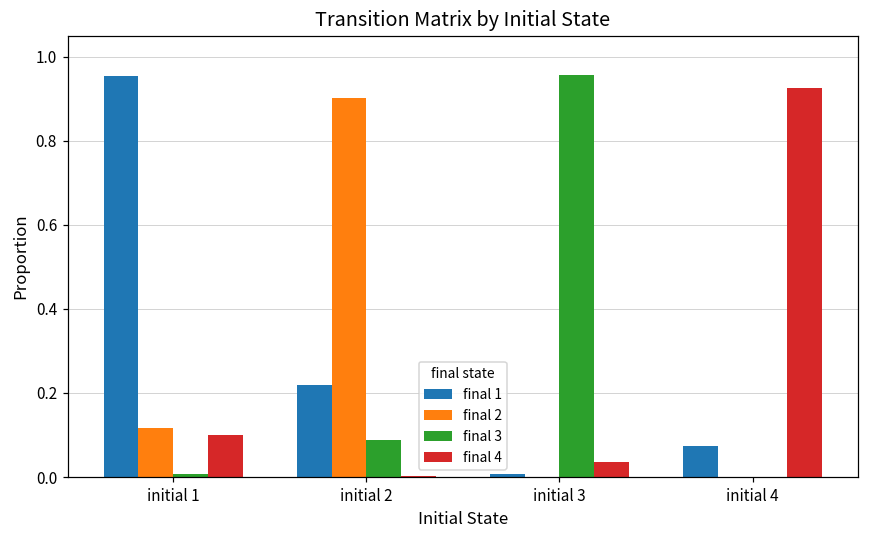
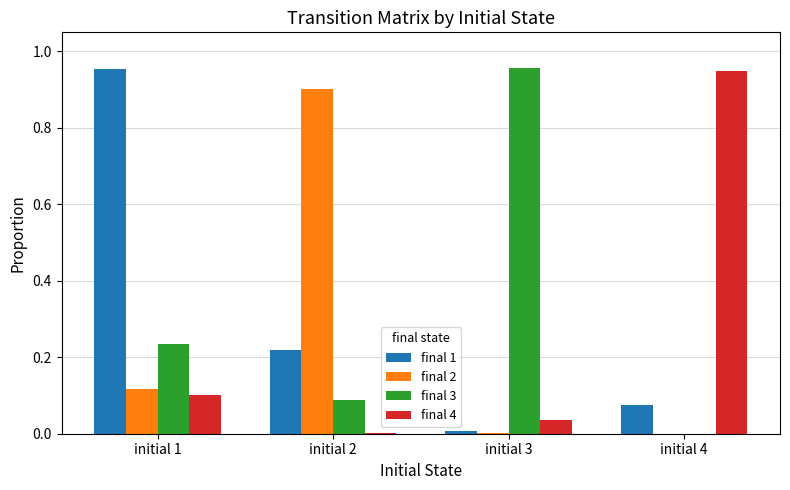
final 3, initial 1: 0.01 -> 0.24
final 4, initial 4: 0.93 -> 0.95
